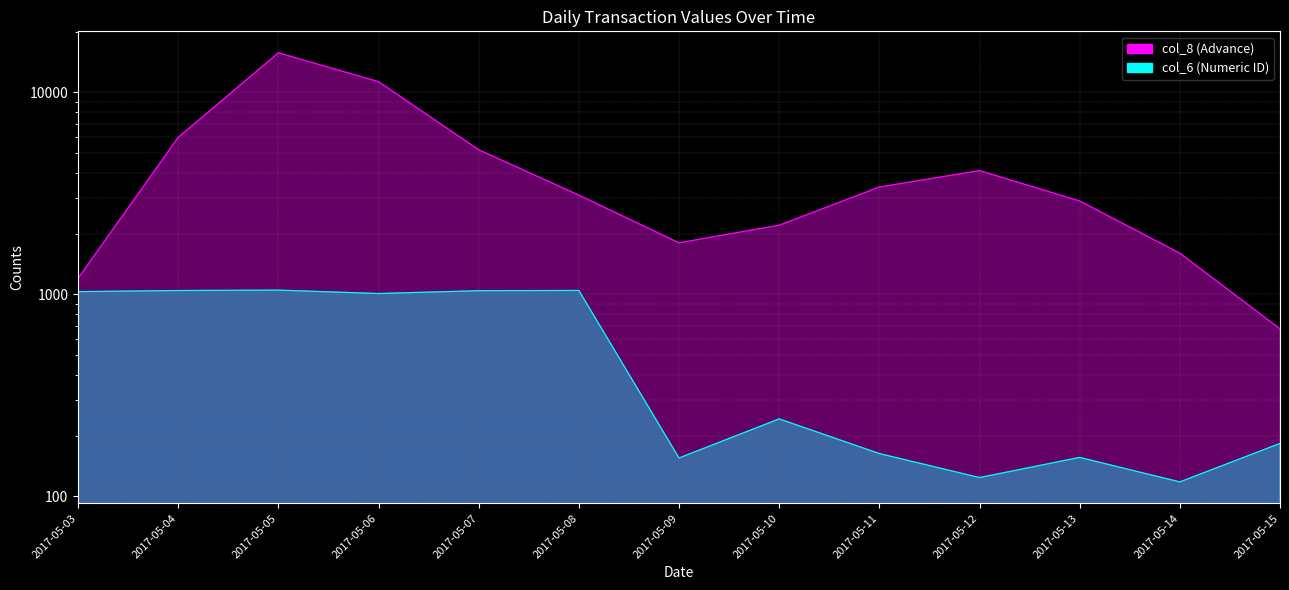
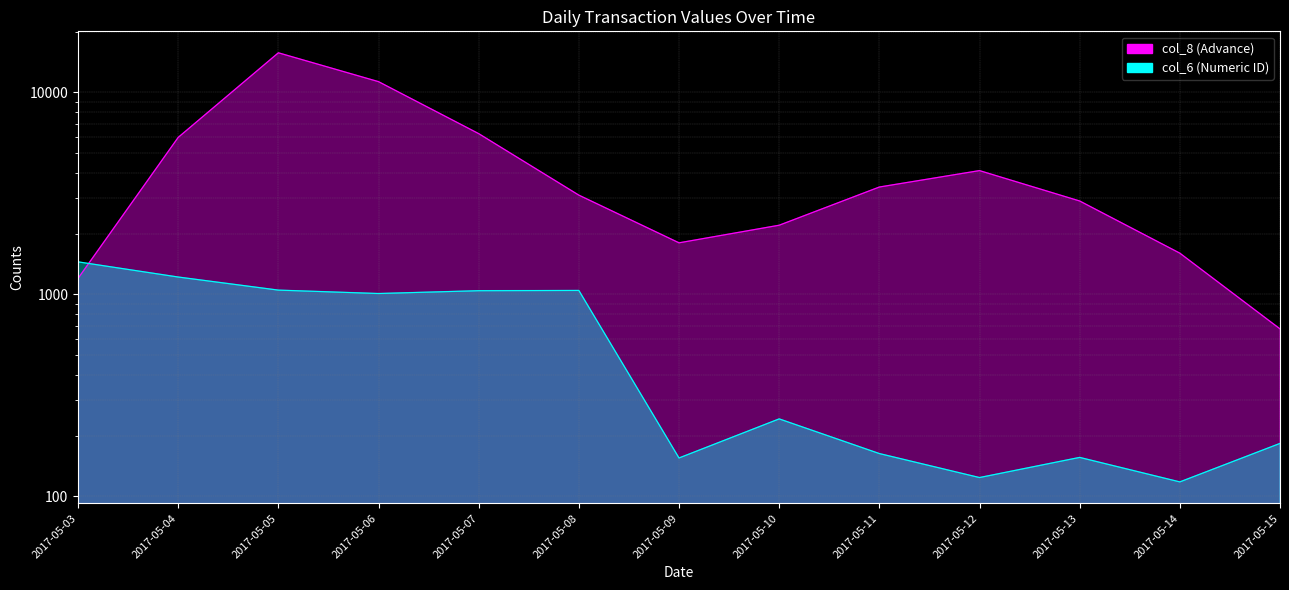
col_6 (Numeric ID), 2017-05-03: 1000 -> 1400
col_6 (Numeric ID), 2017-05-04: 1000 -> 1200
col_8 (Advance), 2017-05-07: 5200 -> 6200
